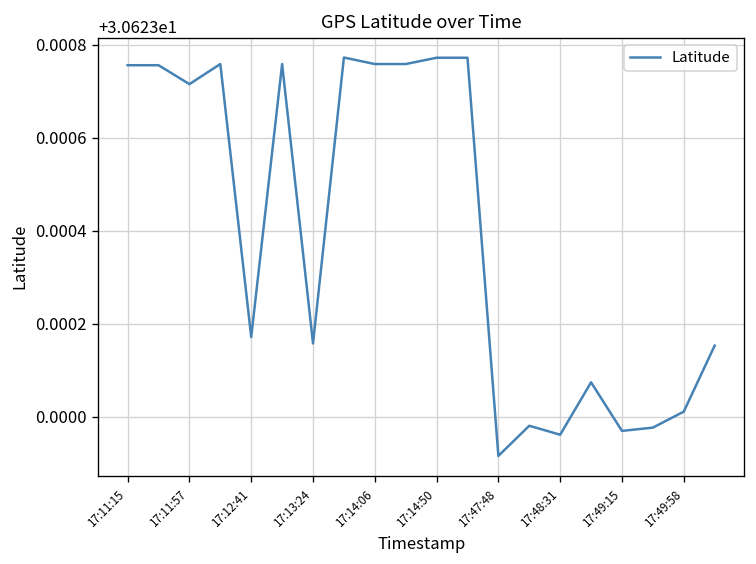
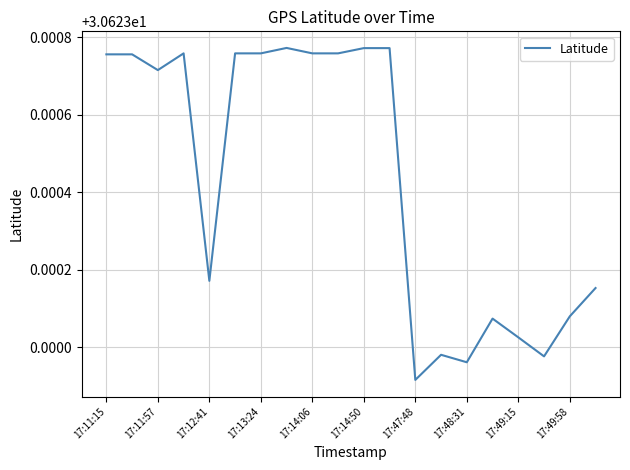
17:13:24: 30.62316 -> 30.62376
17:49:15: 30.62297 -> 30.62303
17:49:58: 30.62301 -> 30.62308
